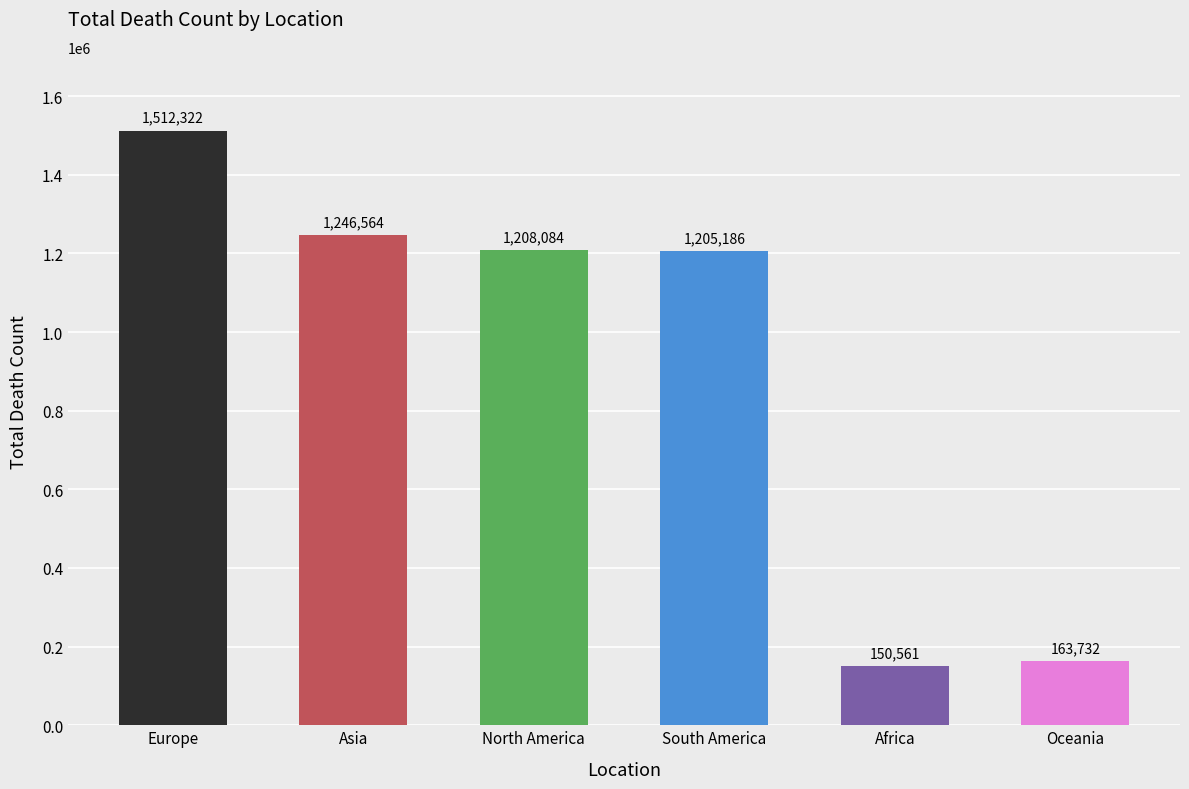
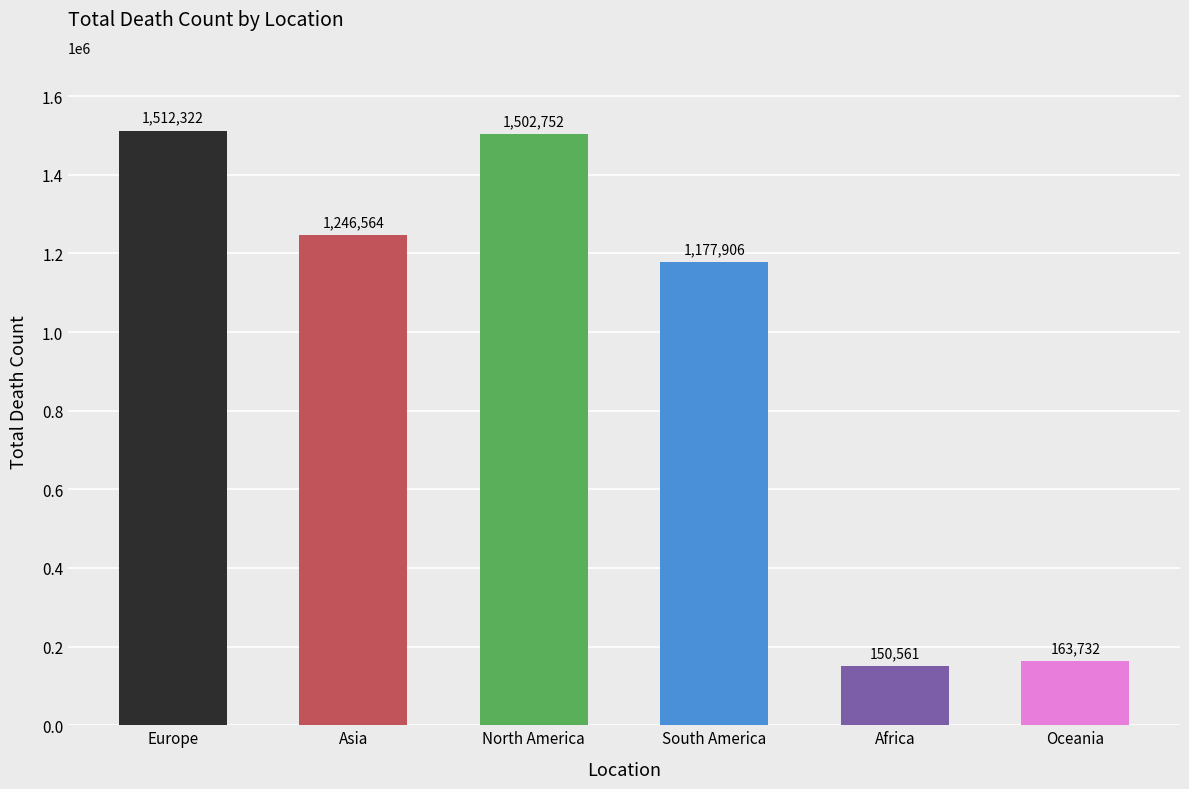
North America: 1,208,084 -> 1,502,752
South America: 1,205,186 -> 1,177,906
